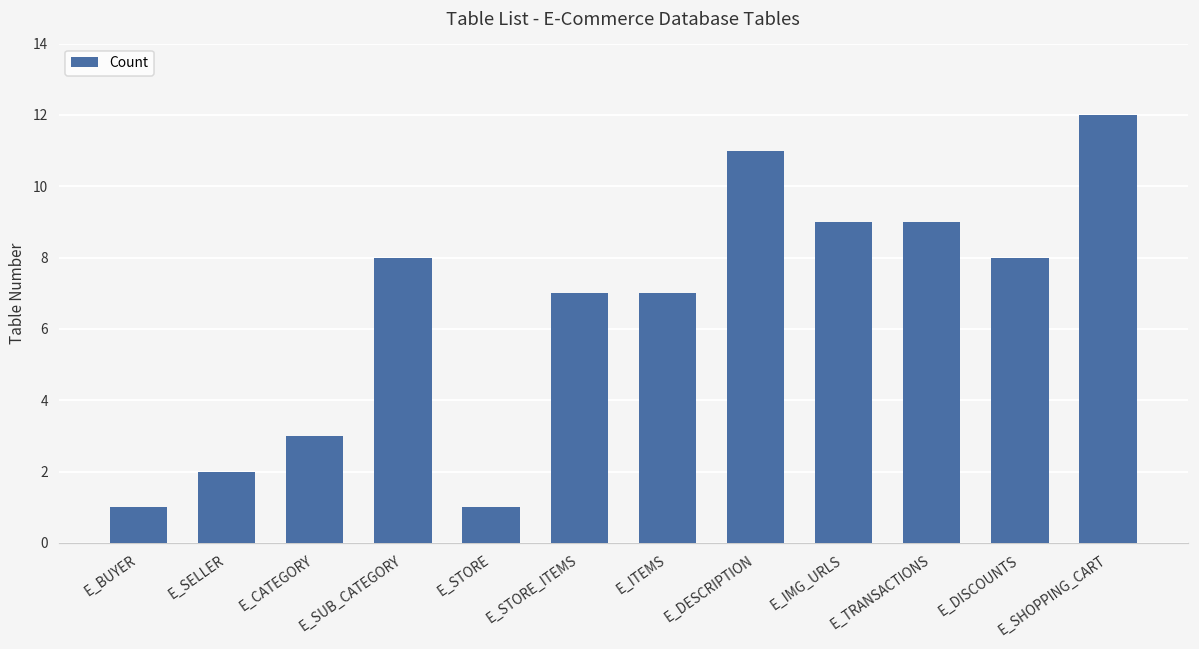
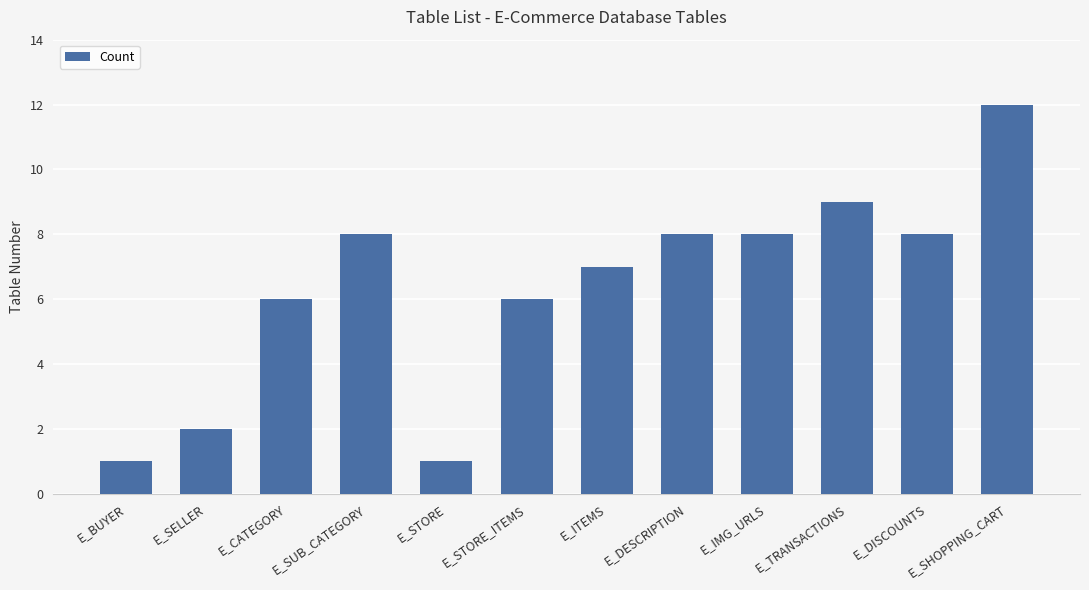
E_CATEGORY: 3 -> 6
E_STORE_ITEMS: 7 -> 6
E_DESCRIPTION: 11 -> 8
E_IMG_URLS: 9 -> 8
